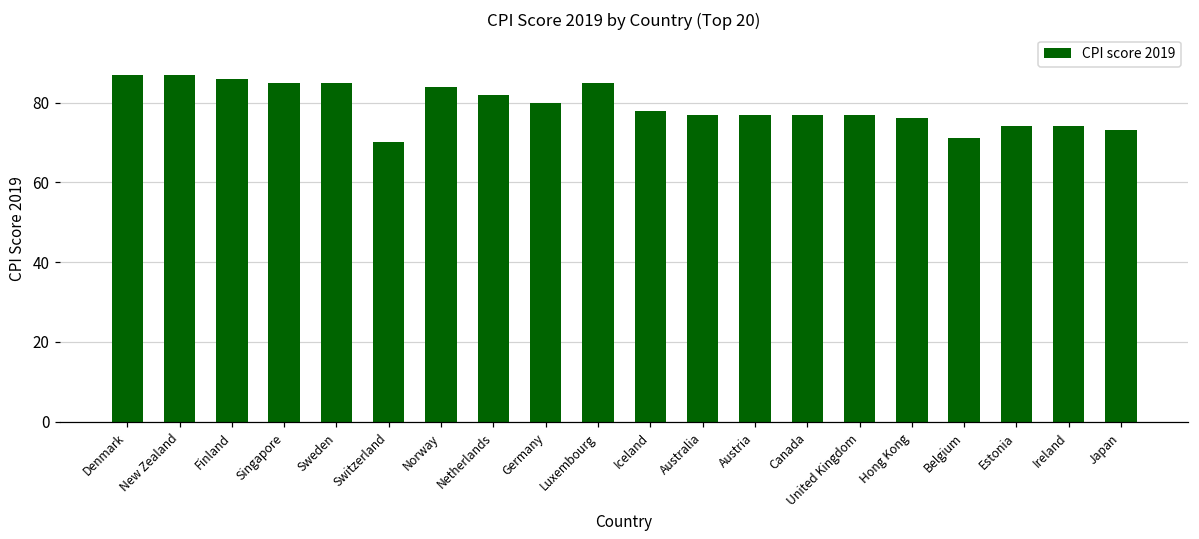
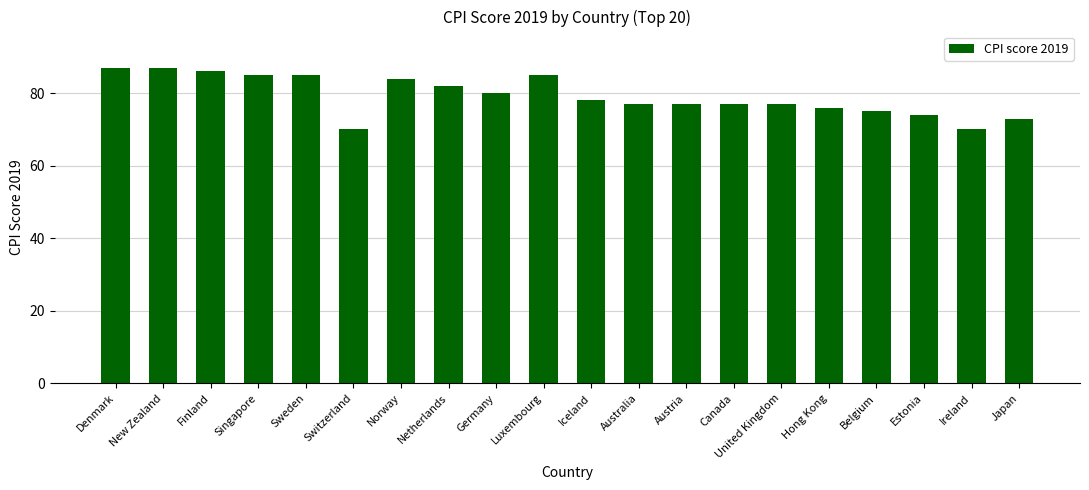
Belgium: 71 -> 75
Ireland: 74 -> 70
